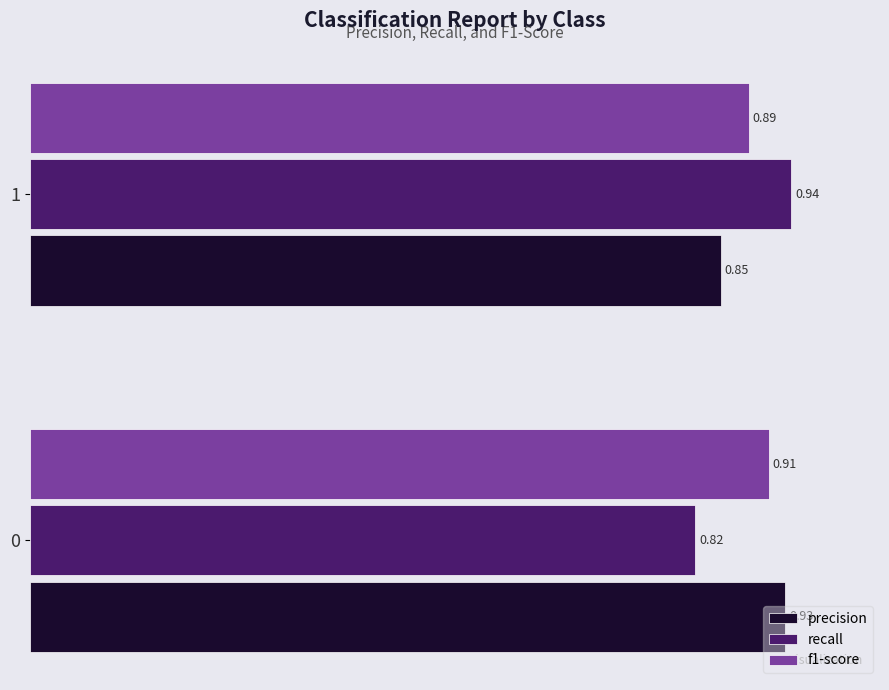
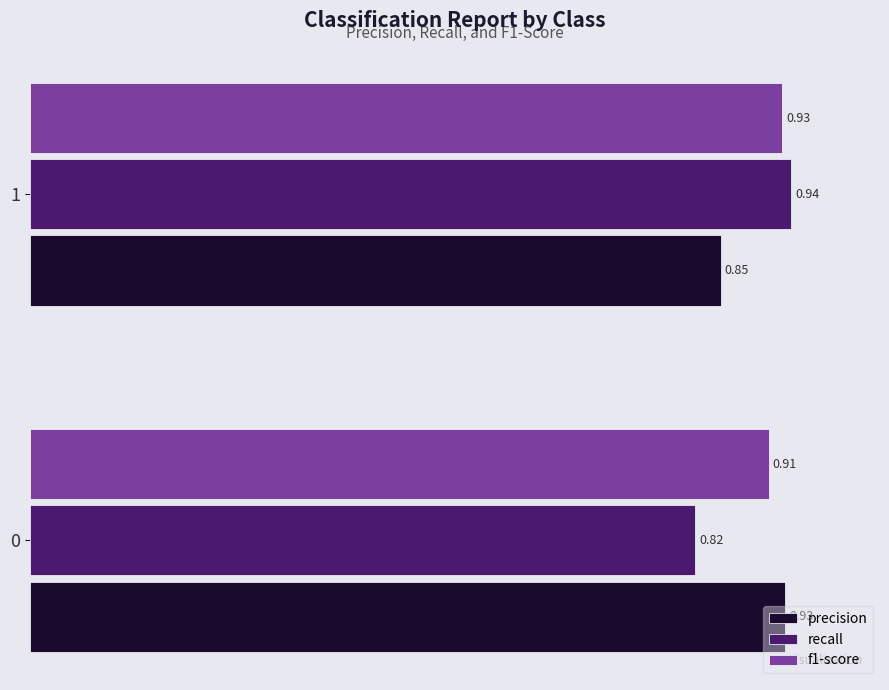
f1-score, 1: 0.89 -> 0.93
